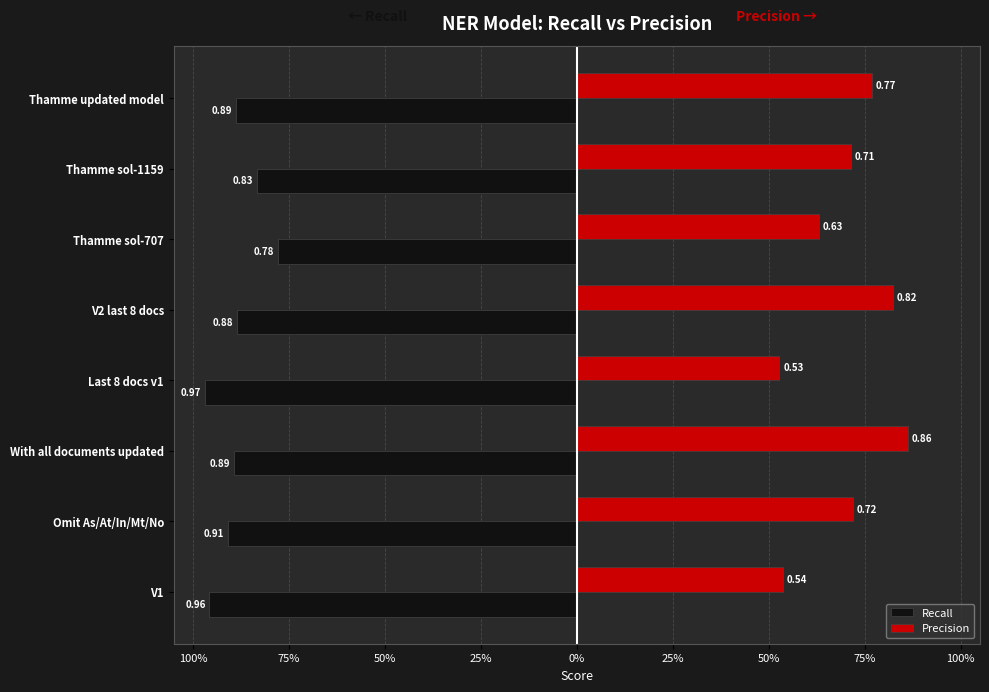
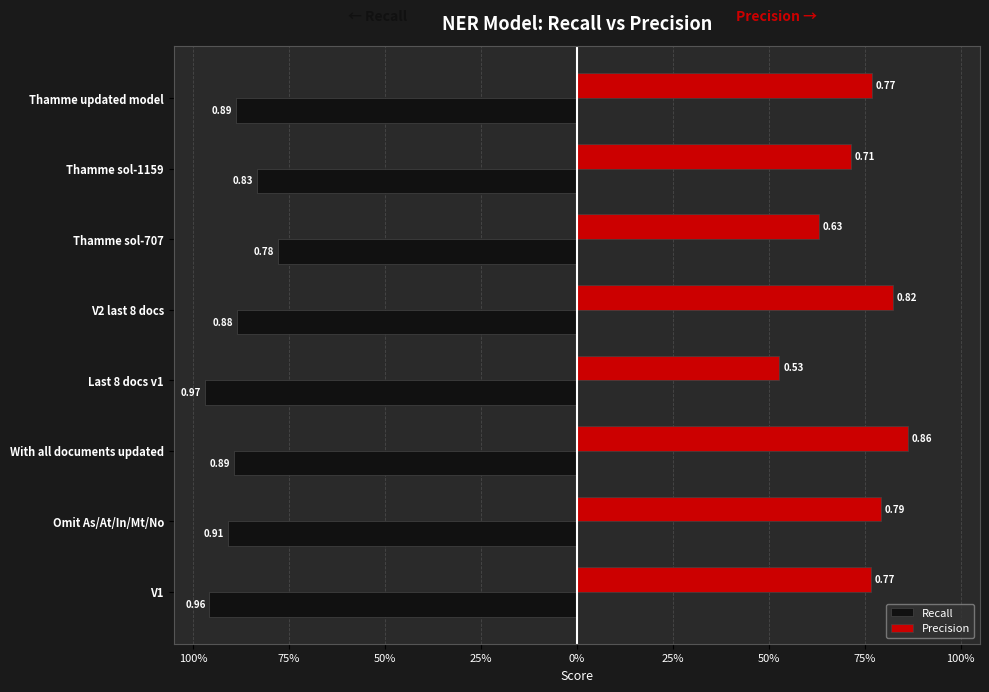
Precision, Omit As/At/In/Mt/No: 0.72 -> 0.79
Precision, V1: 0.54 -> 0.77
